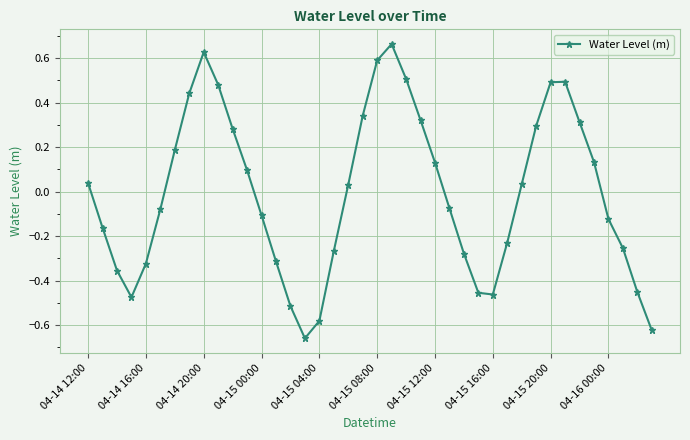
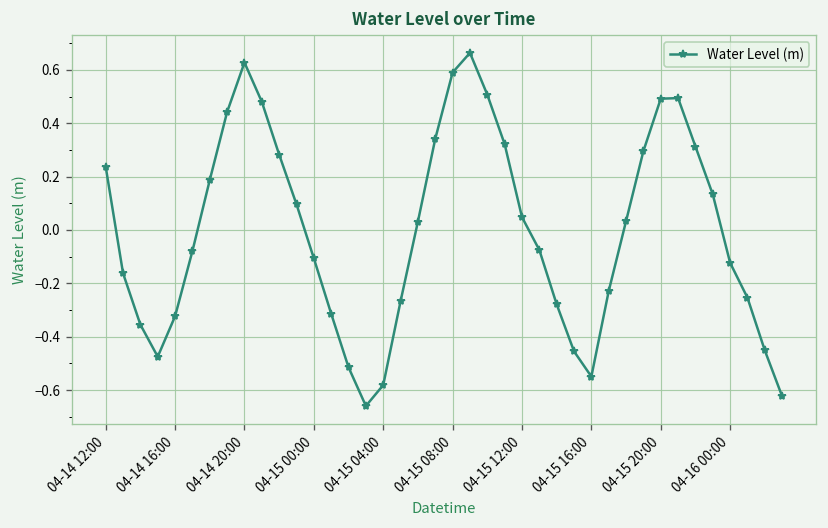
04-14 12:00: 0.04 -> 0.24
04-15 12:00: 0.13 -> 0.05
04-15 16:00: -0.46 -> -0.55
